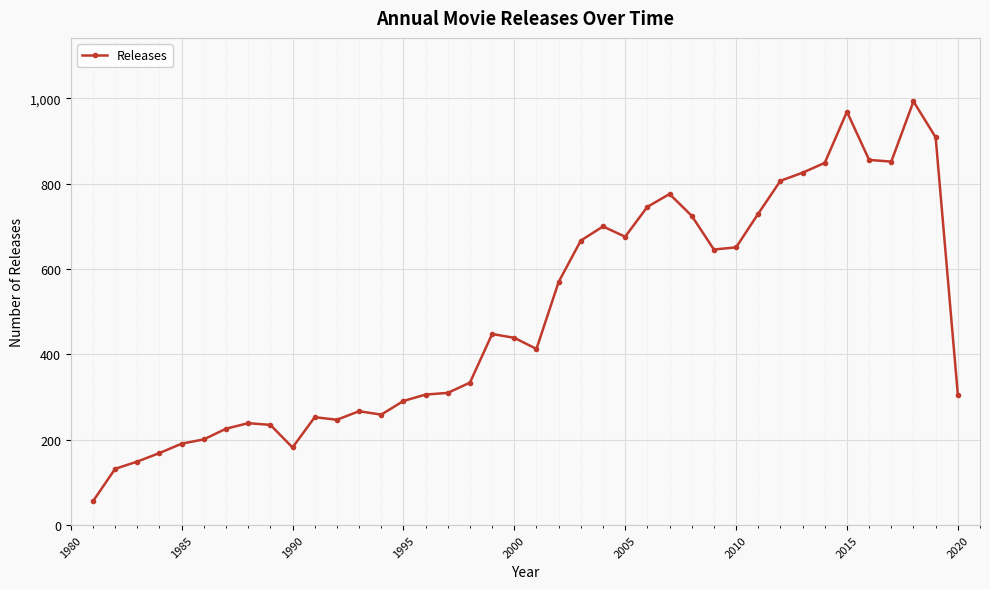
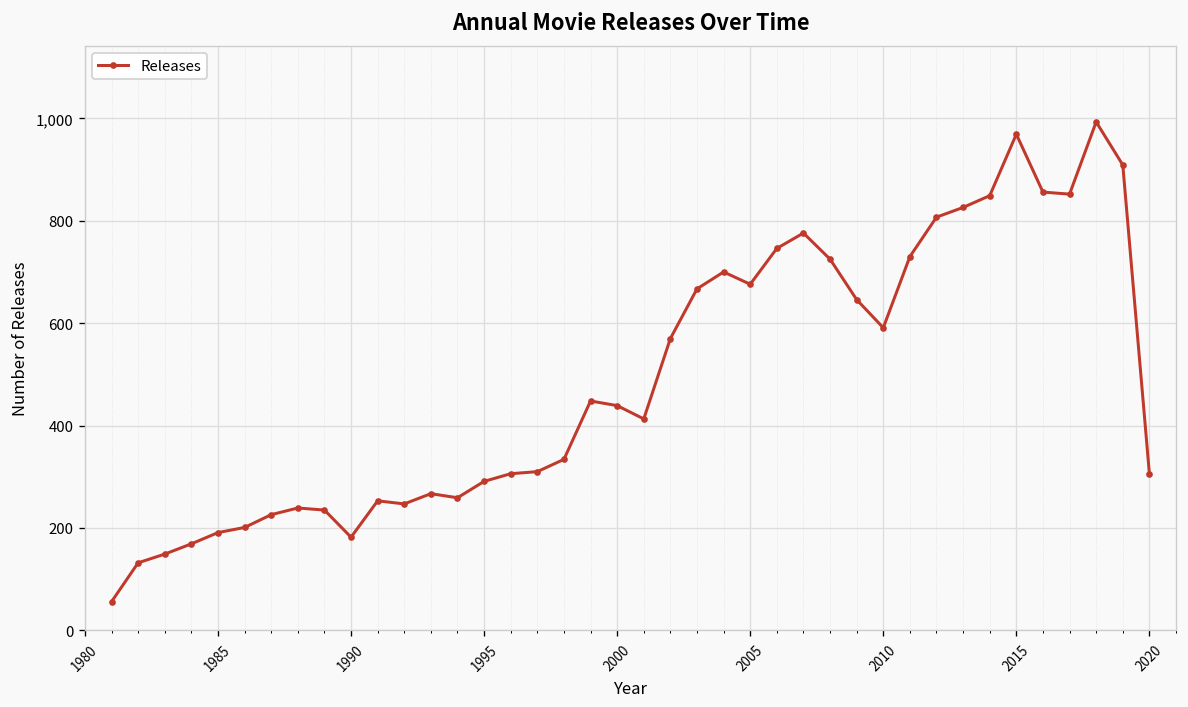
2010: 650 -> 590
